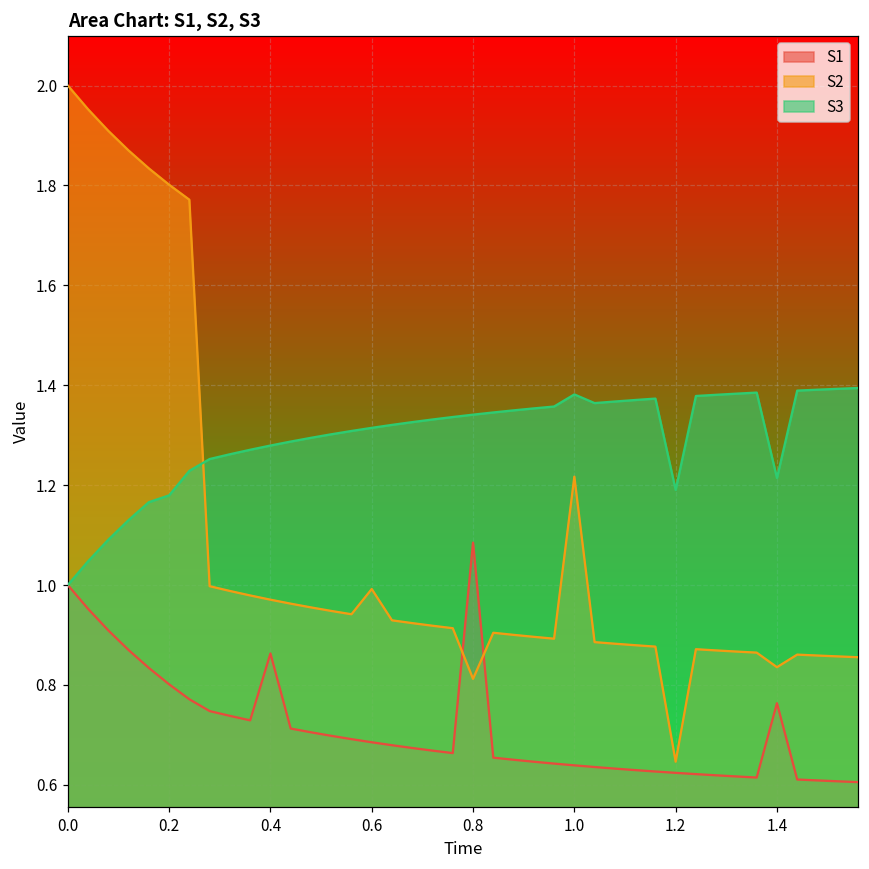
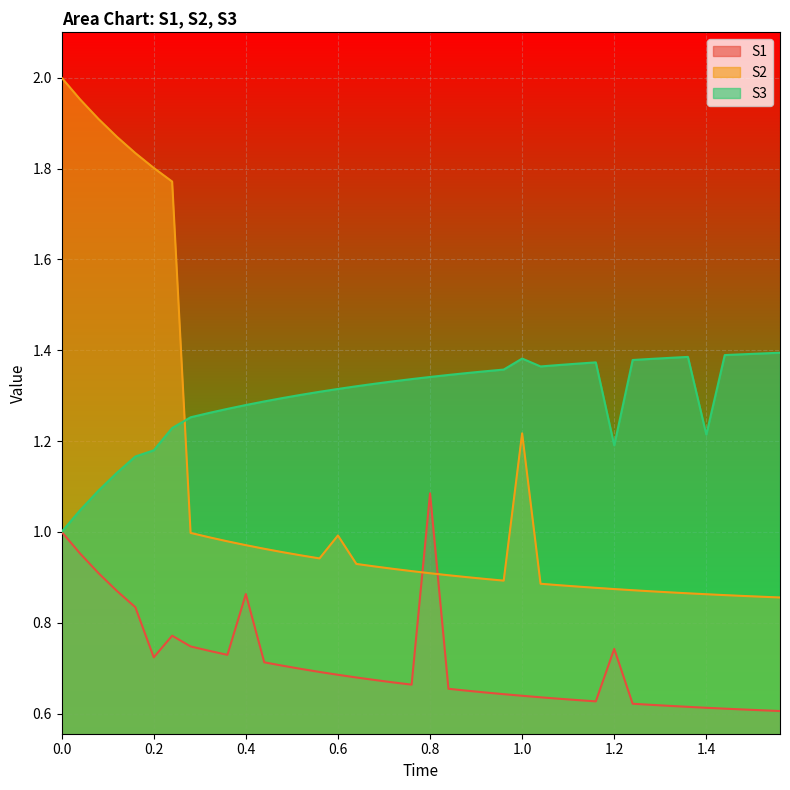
S1, 0.2: 0.80 -> 0.72
S2, 0.8: 0.81 -> 0.91
S1, 1.2: 0.62 -> 0.74
S2, 1.2: 0.65 -> 0.87
S1, 1.4: 0.76 -> 0.61
S2, 1.4: 0.84 -> 0.86
